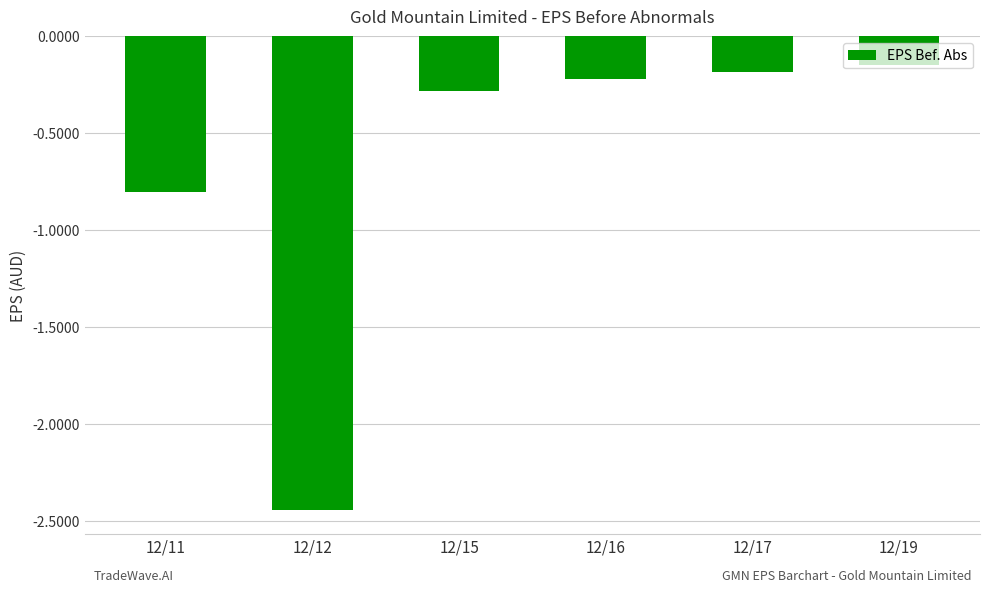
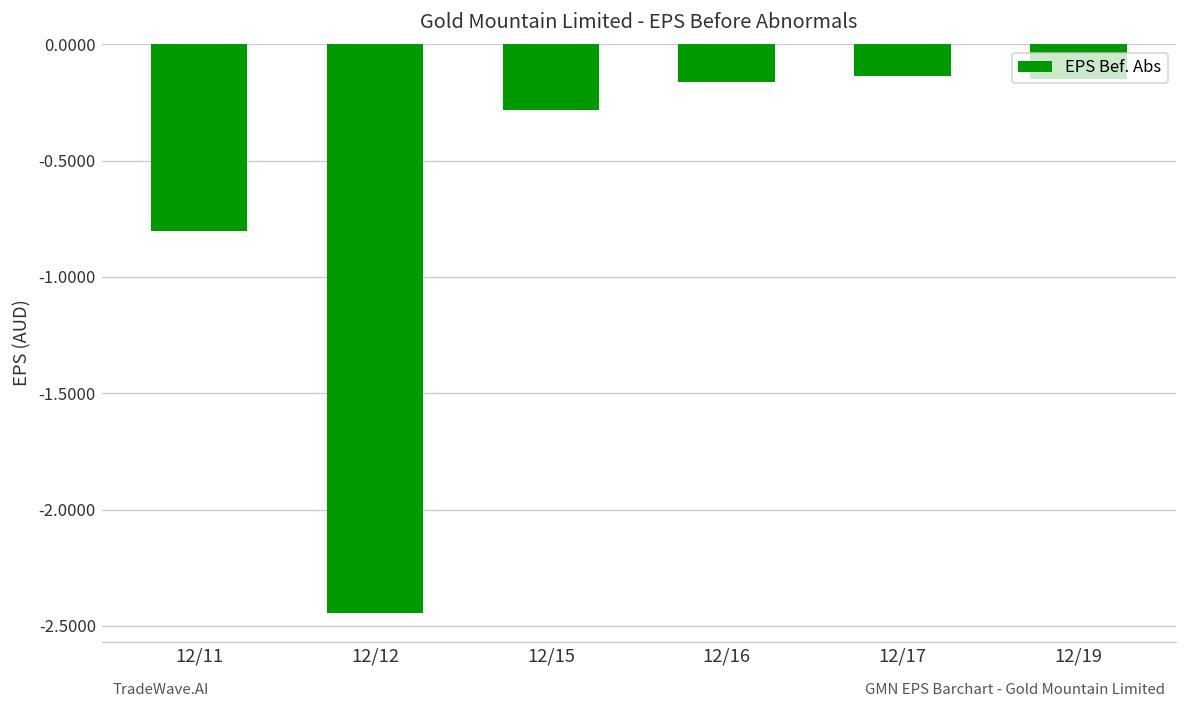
12/16: -0.22 -> -0.16
12/17: -0.18 -> -0.14
